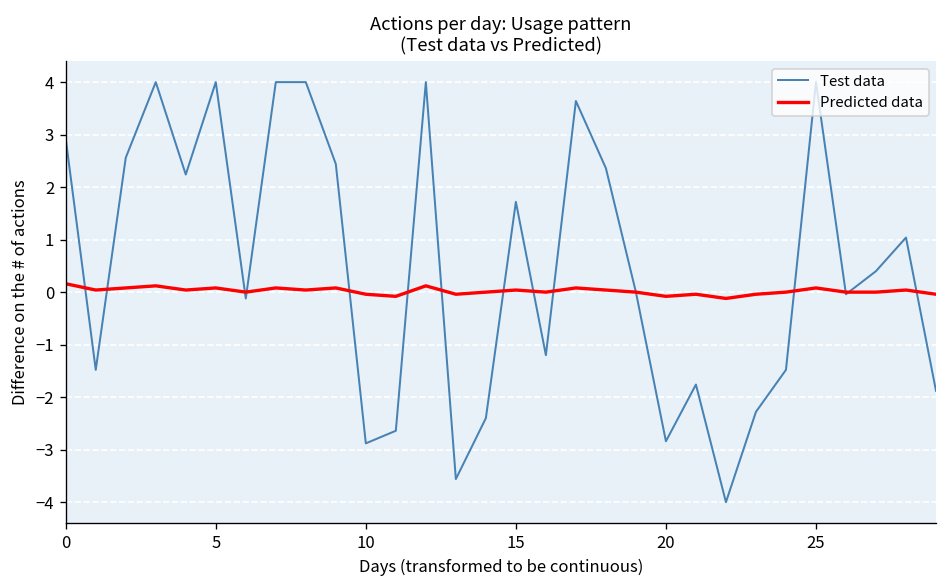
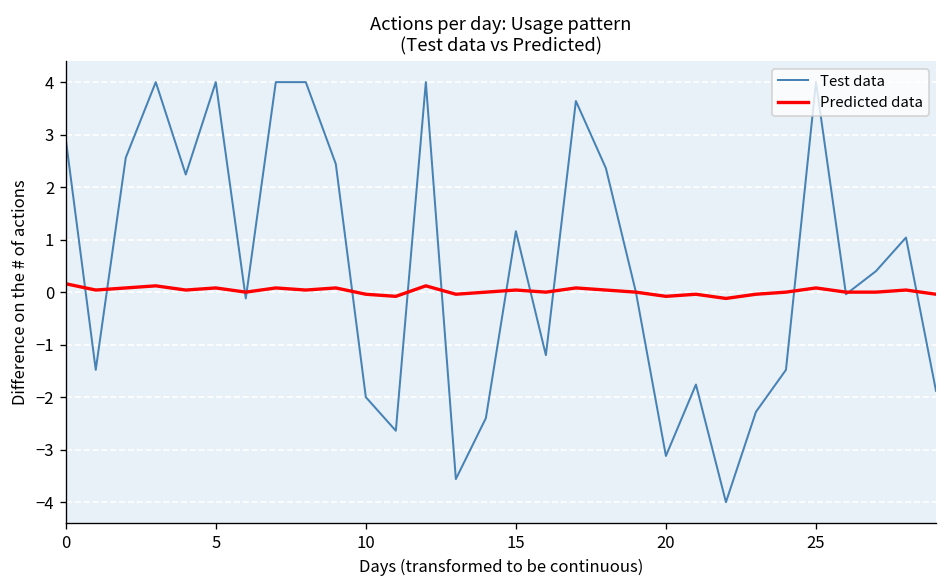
Test data, 10: -2.9 -> -2.0
Test data, 15: 1.7 -> 1.2
Test data, 20: -2.8 -> -3.1
